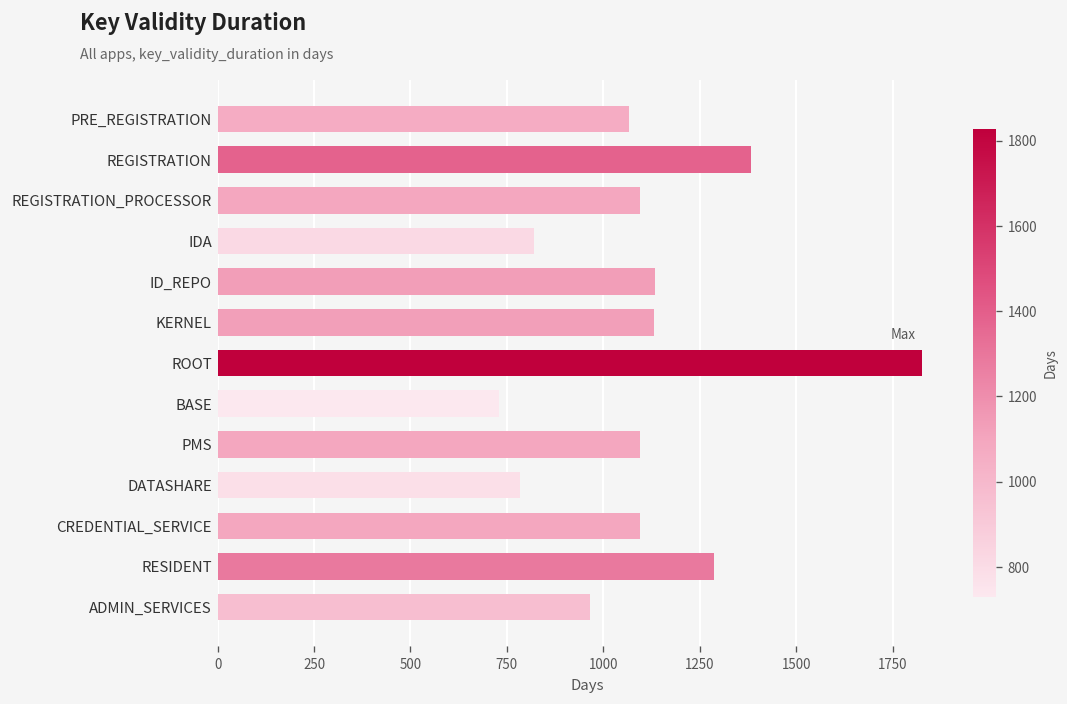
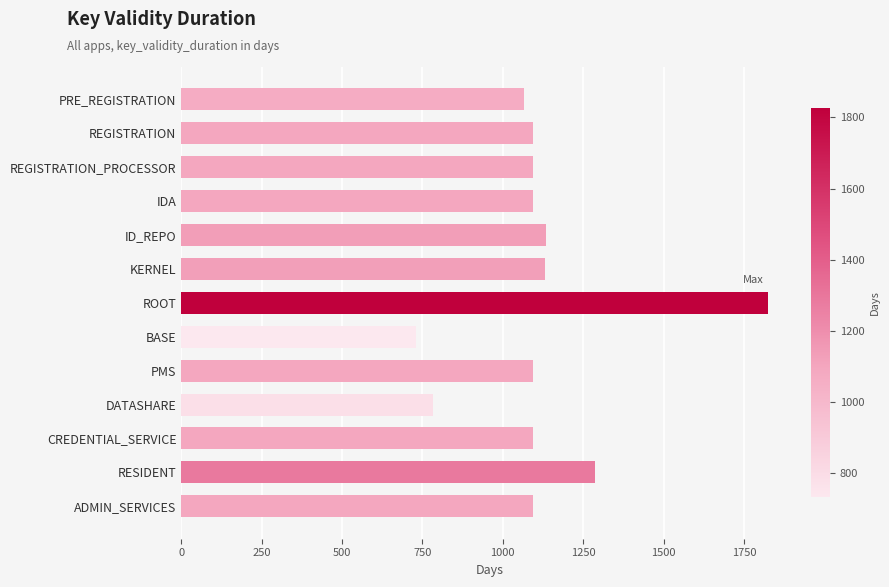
REGISTRATION: 1380 -> 1100
IDA: 820 -> 1100
ADMIN_SERVICES: 970 -> 1100
